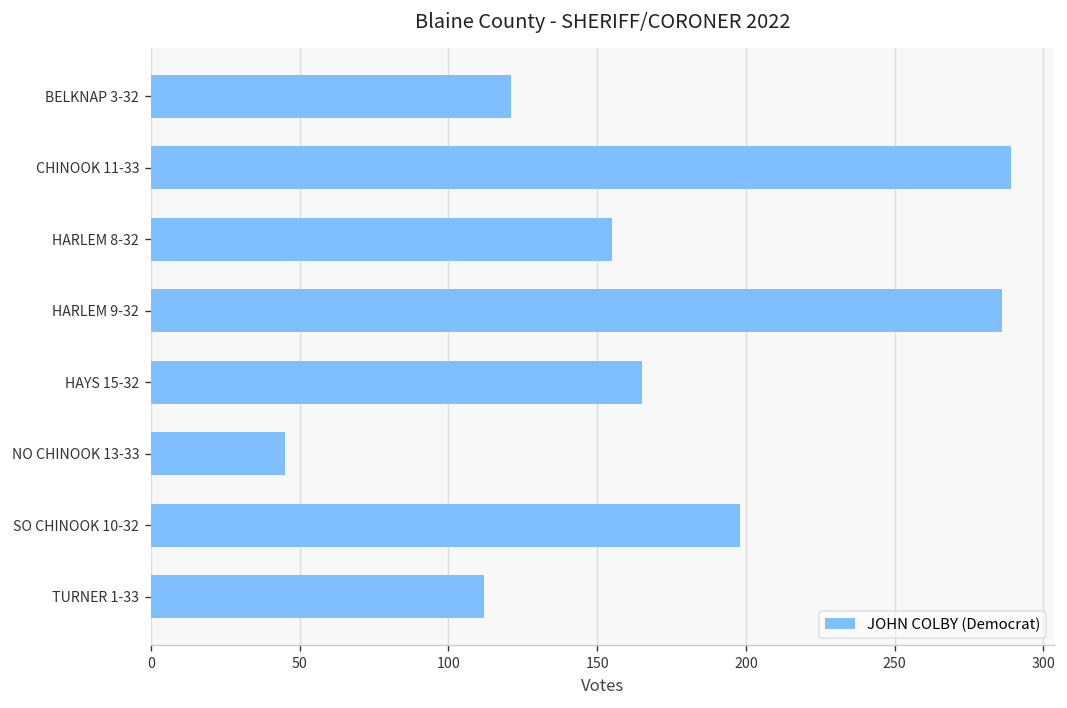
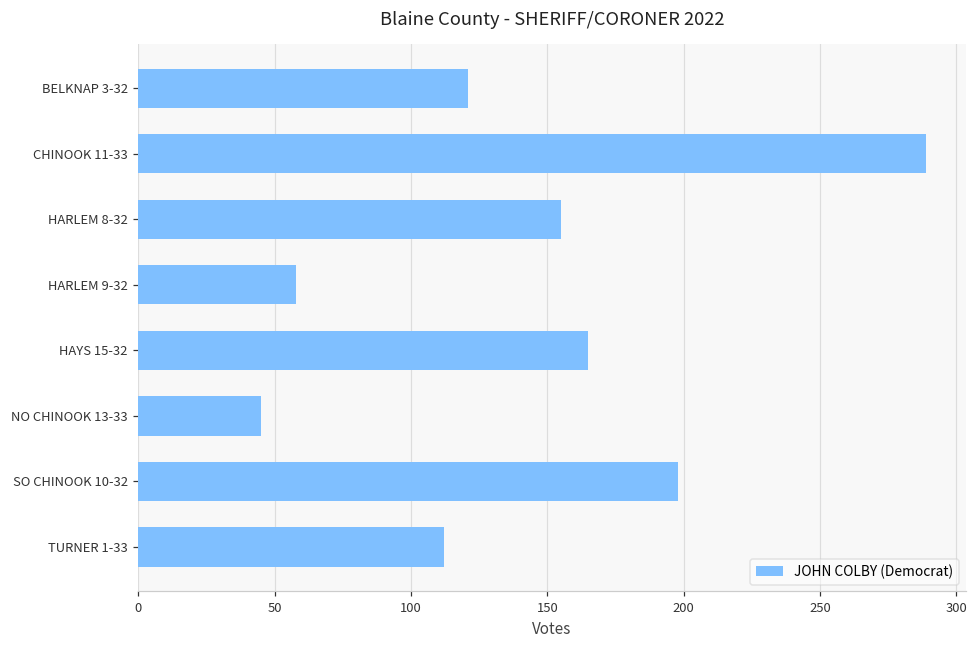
HARLEM 9-32: 286 -> 58
